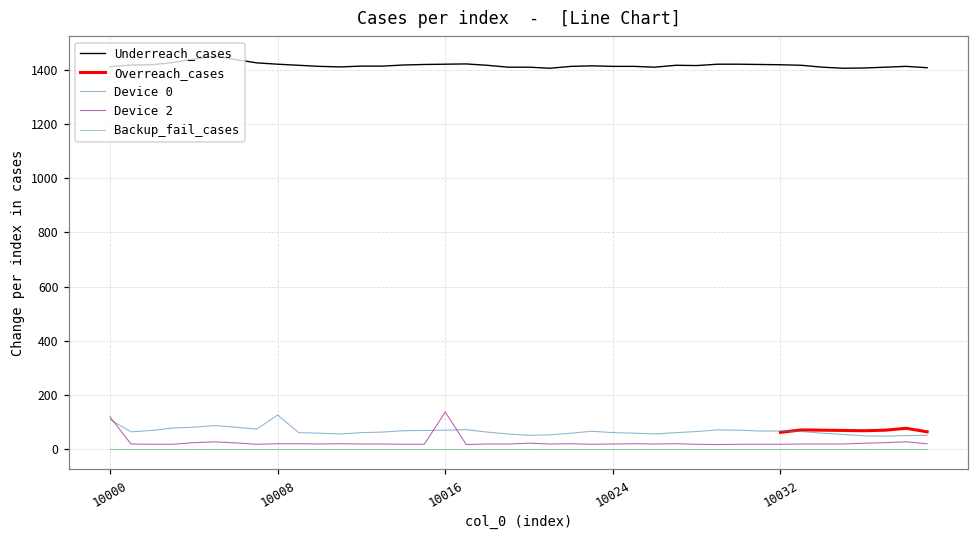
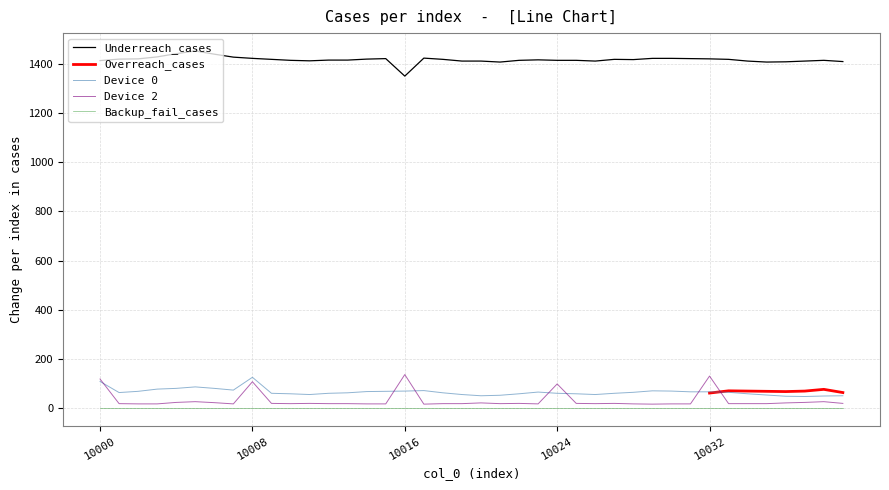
Device 2, 10008: 20 -> 110
Underreach_cases, 10016: 1420 -> 1350
Device 2, 10024: 20 -> 100
Device 2, 10032: 20 -> 130
